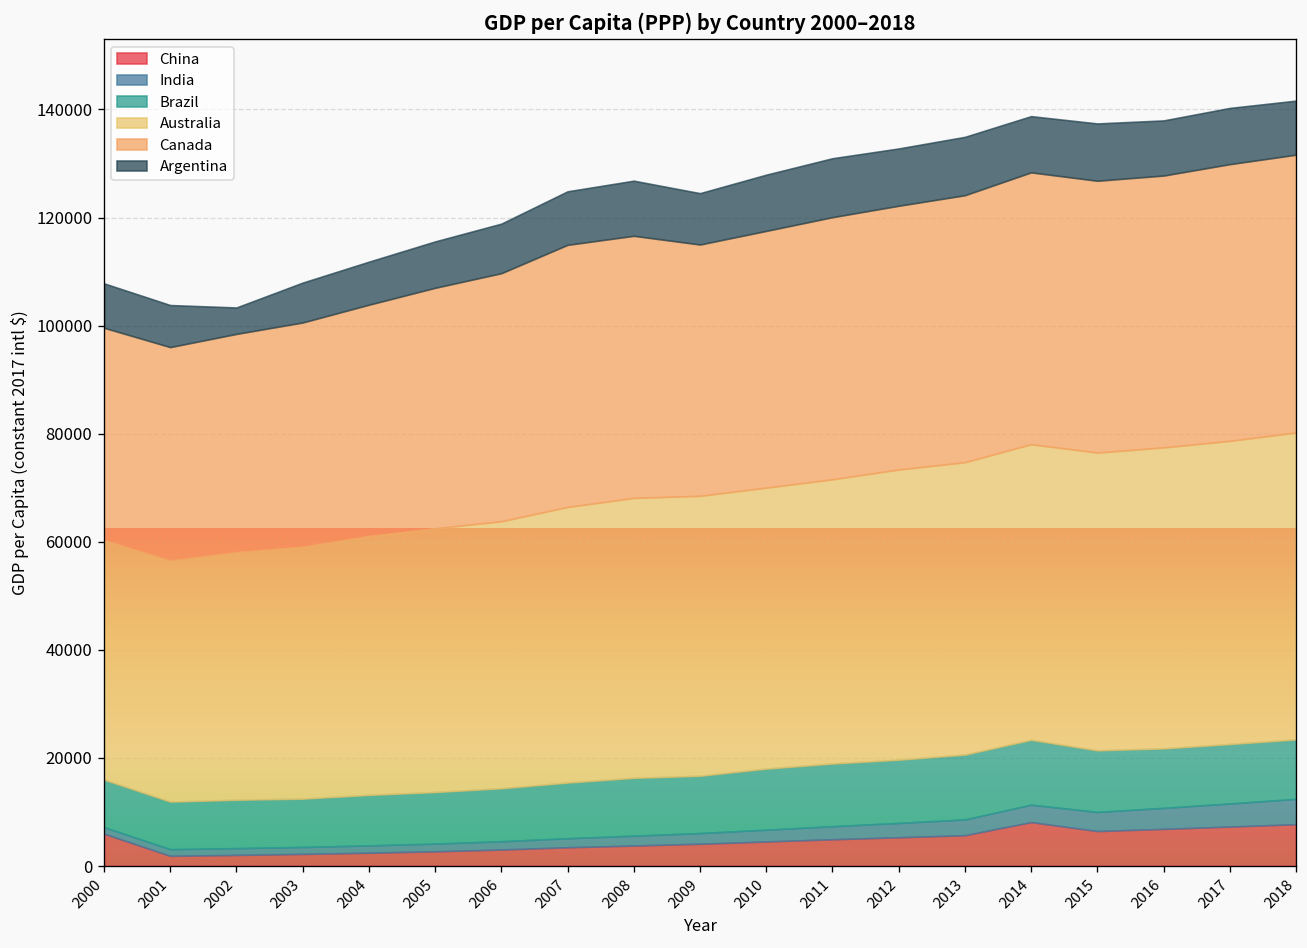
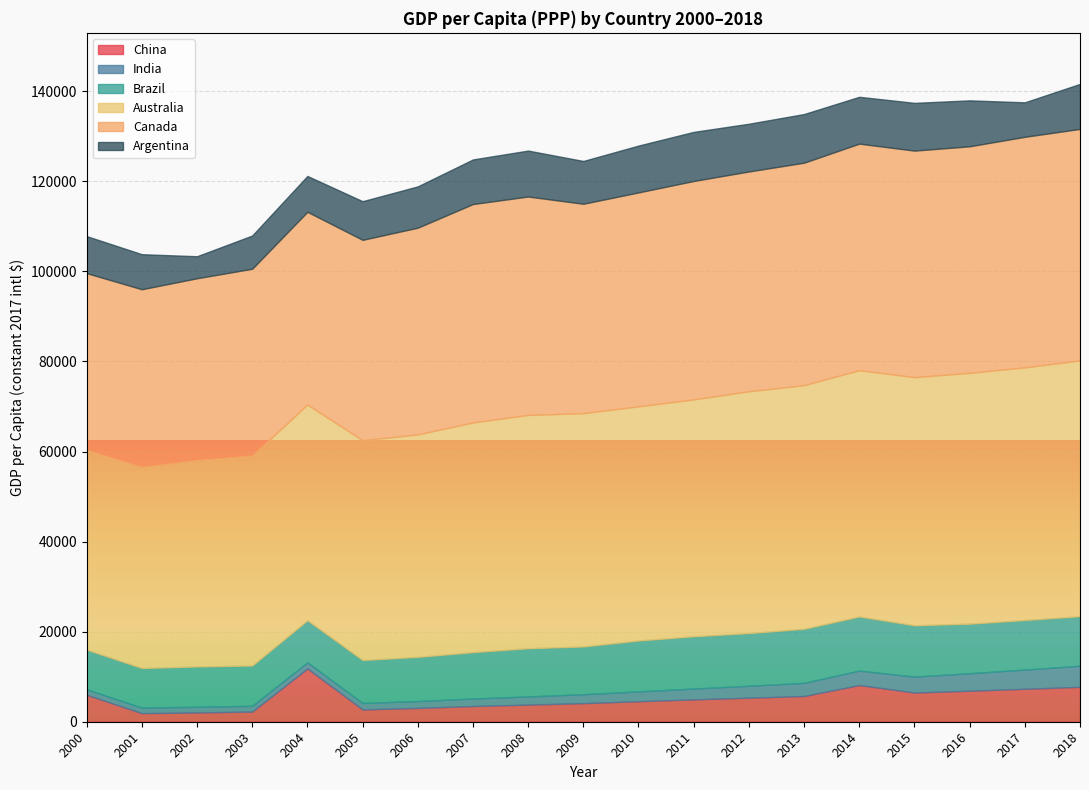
China, 2004: 2000 -> 12000
Argentina, 2017: 10000 -> 8000
